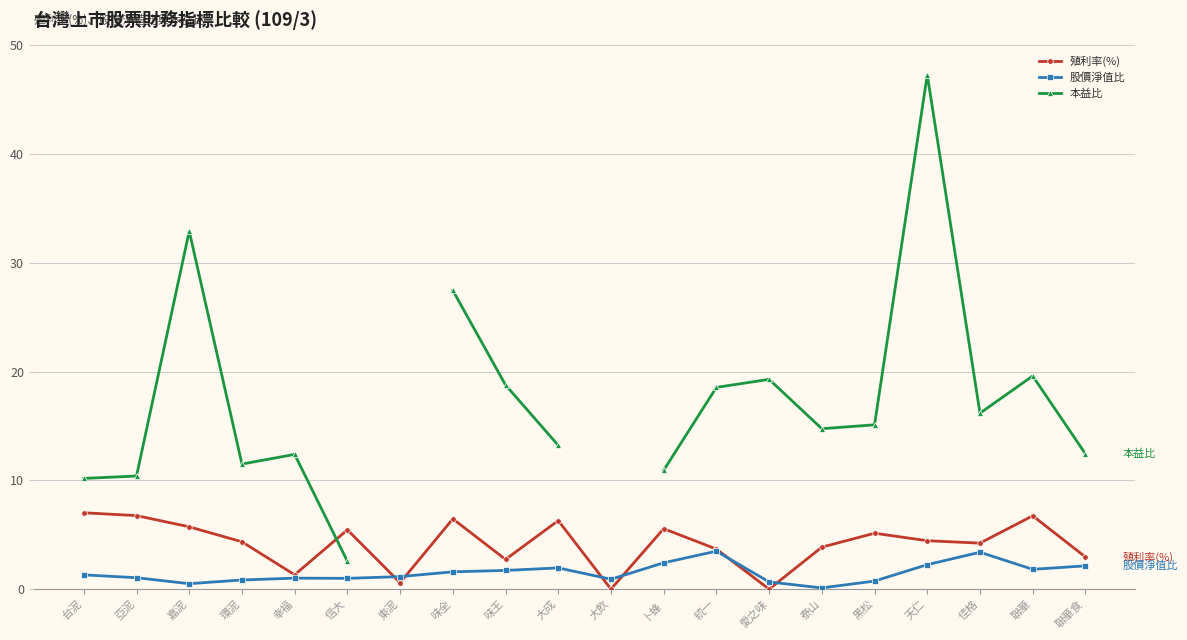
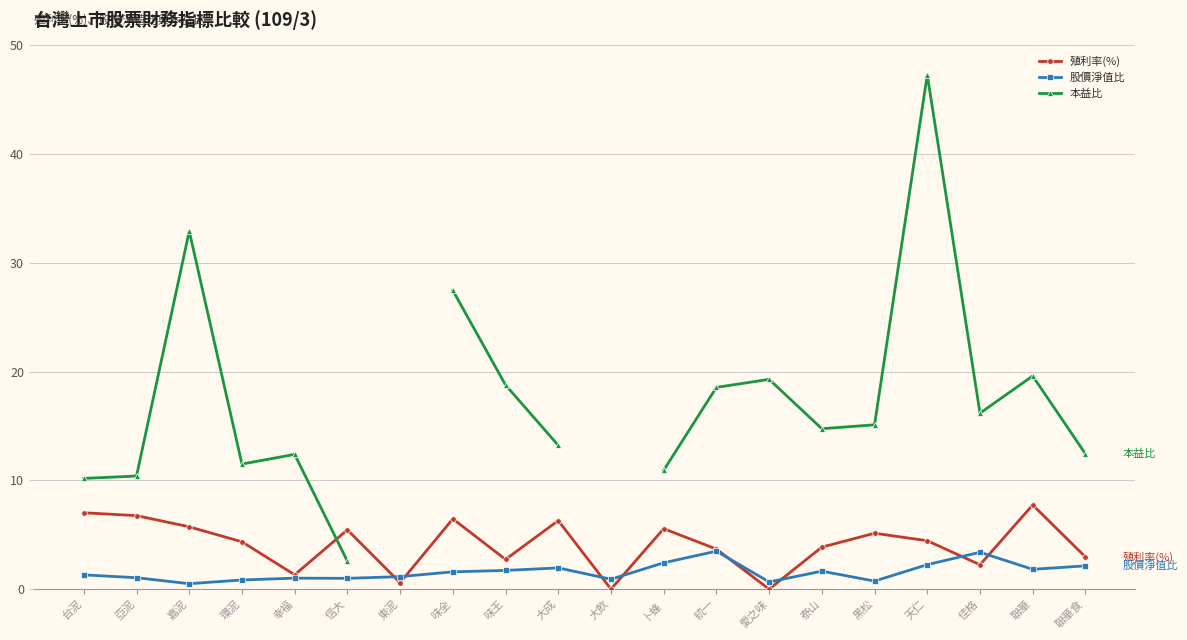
股價淨值比, 泰山: 0.1 -> 1.7
殖利率(%), 佳格: 4.2 -> 2.2
殖利率(%), 聯華: 6.7 -> 7.7
